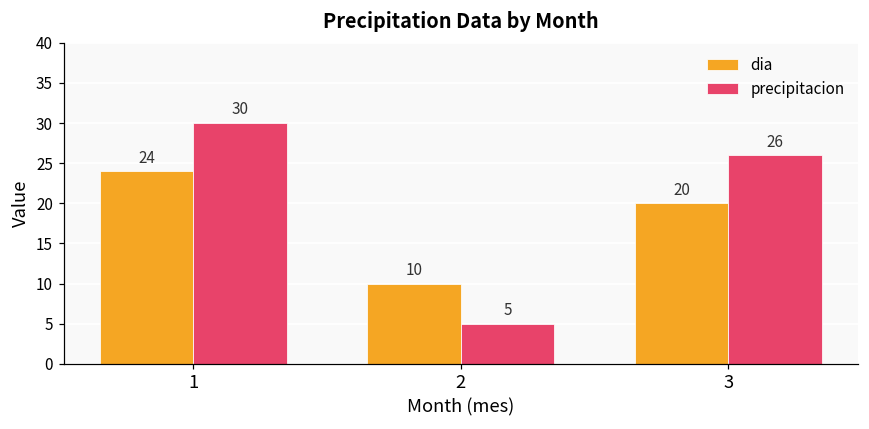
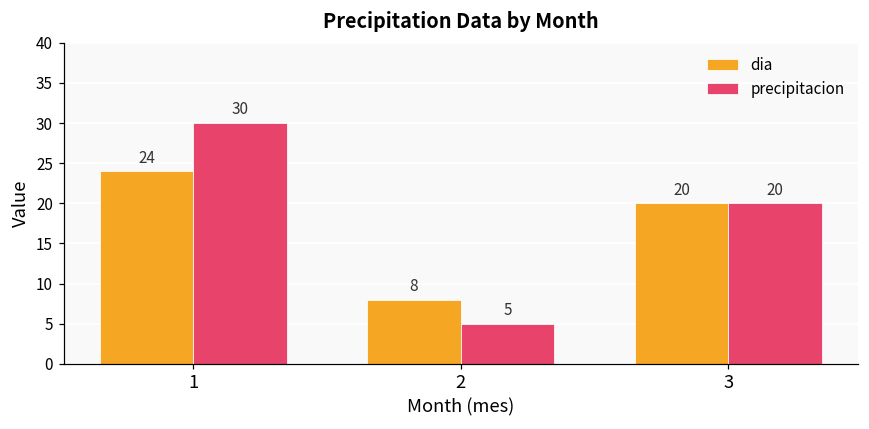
dia, 2: 10 -> 8
precipitacion, 3: 26 -> 20
